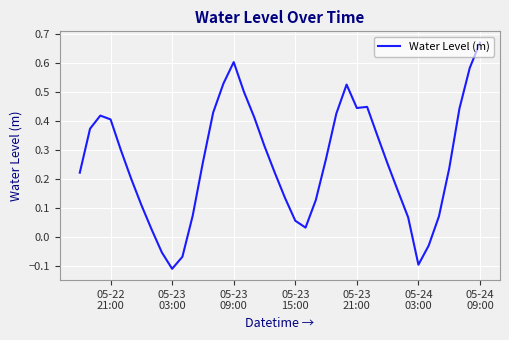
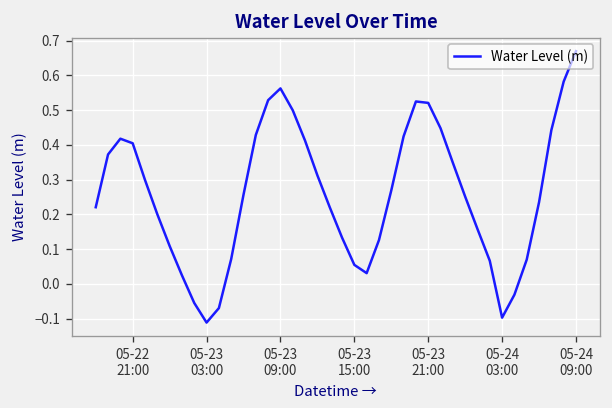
05-23 09:00: 0.60 -> 0.56
05-23 21:00: 0.44 -> 0.52
